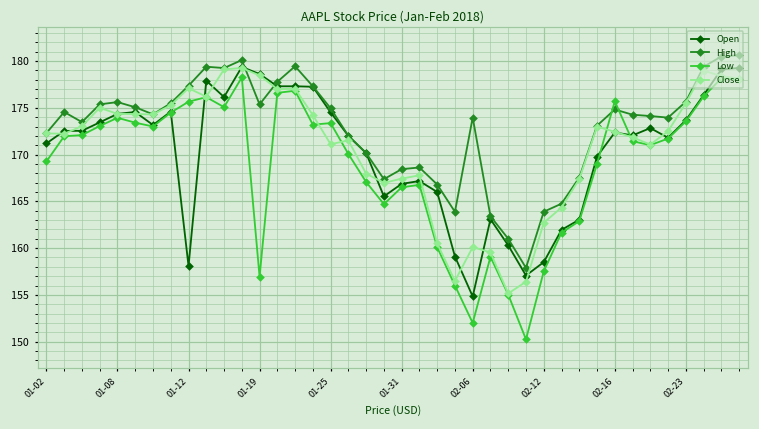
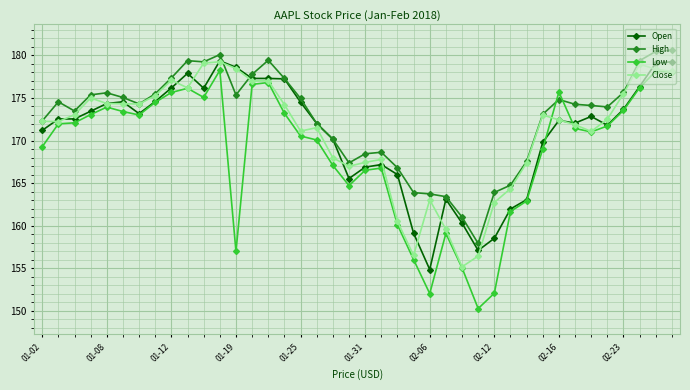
Open, 01-12: 158 -> 176
Low, 01-25: 173 -> 171
High, 02-06: 174 -> 164
Close, 02-06: 160 -> 163
Low, 02-12: 158 -> 152
